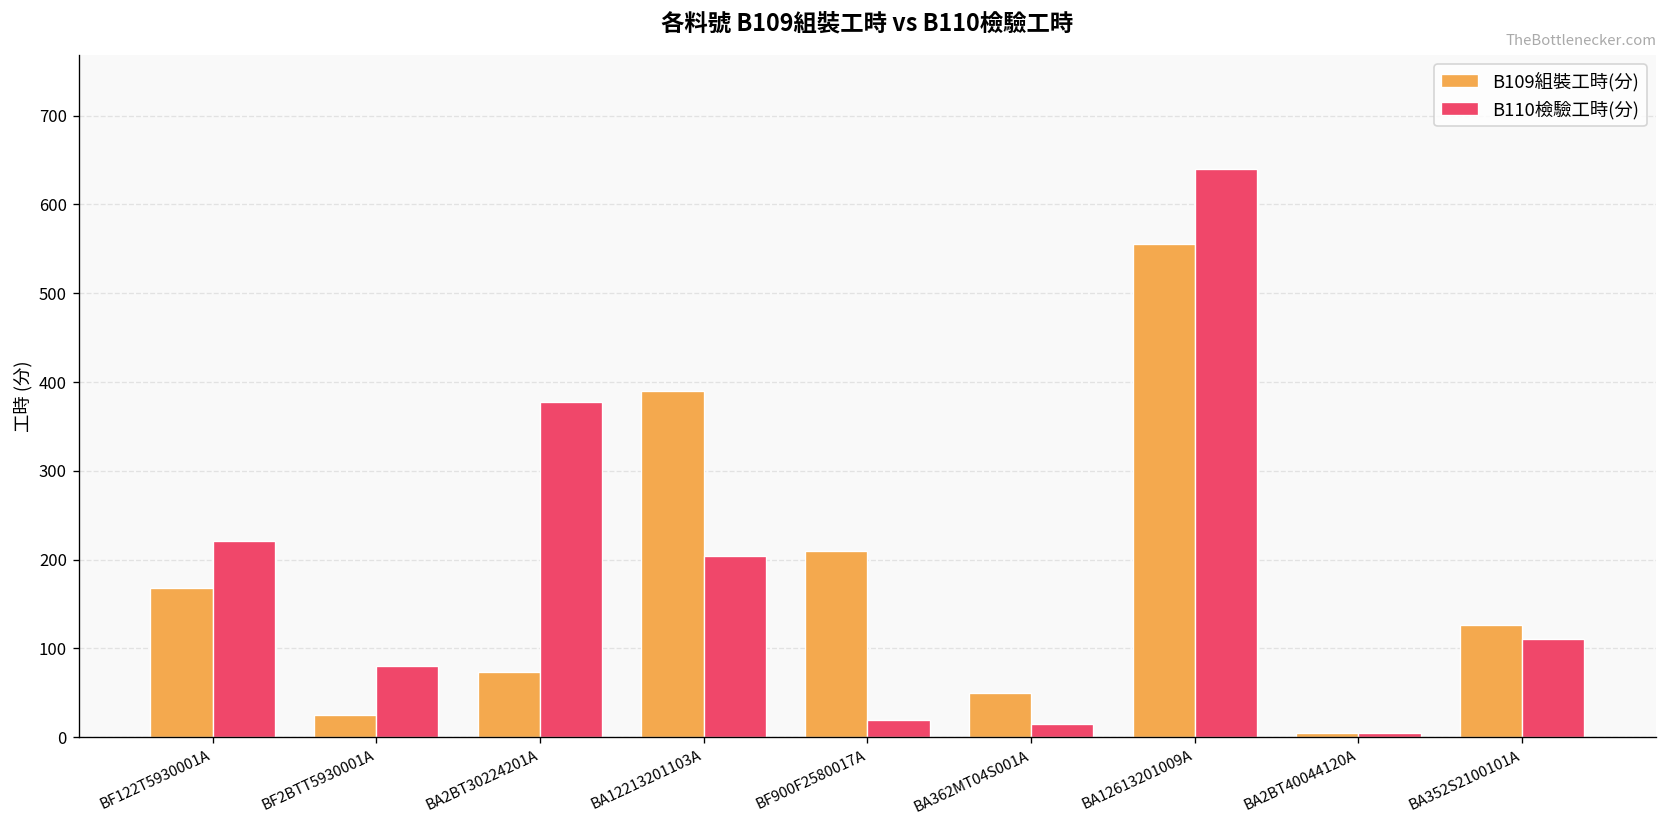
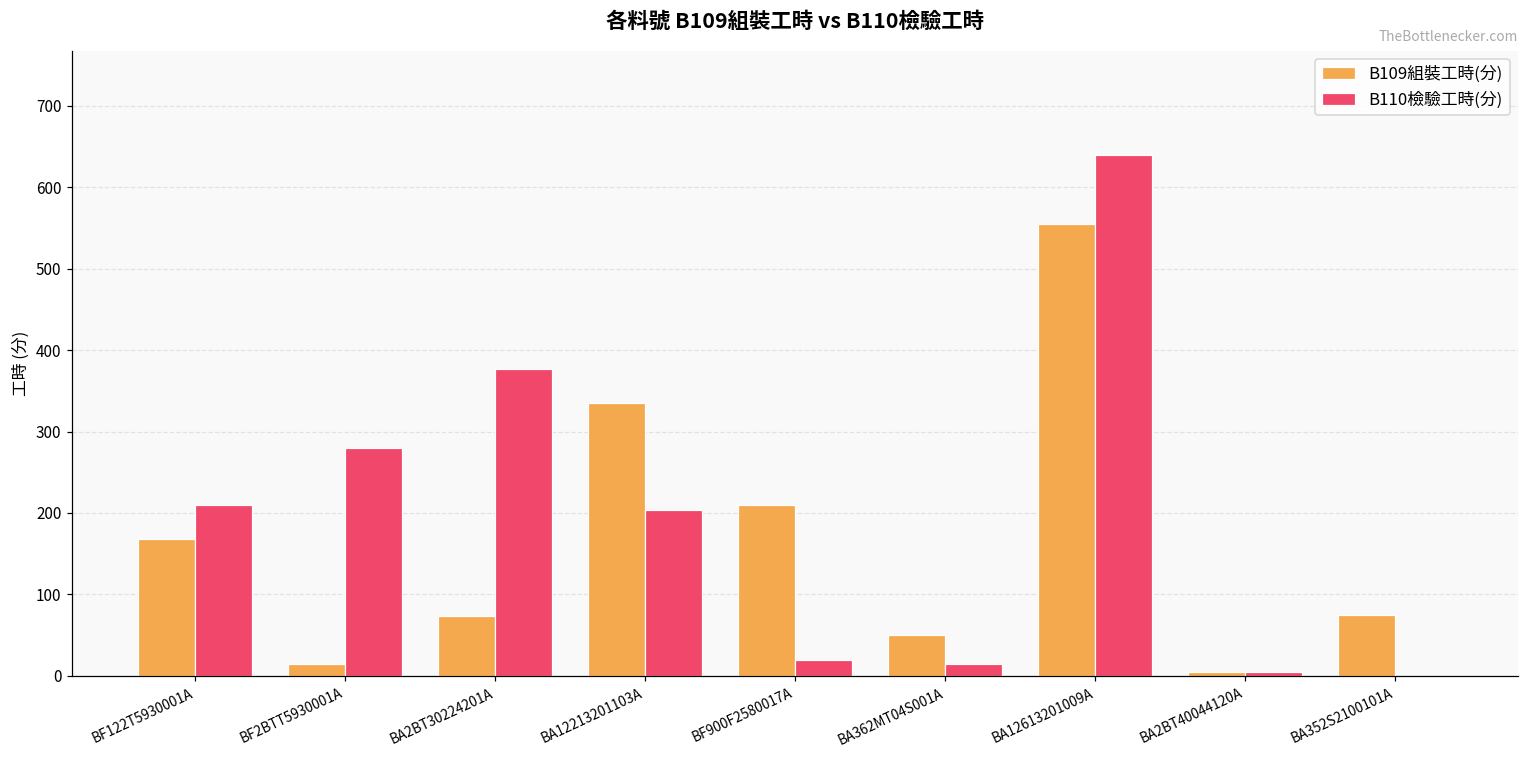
B110檢驗工時(分), BF122T5930001A: 220 -> 210
B109組裝工時(分), BF2BTT5930001A: 30 -> 10
B110檢驗工時(分), BF2BTT5930001A: 80 -> 280
B109組裝工時(分), BA12213201103A: 390 -> 340
B109組裝工時(分), BA352S2100101A: 130 -> 80
B110檢驗工時(分), BA352S2100101A: 110 -> 0
